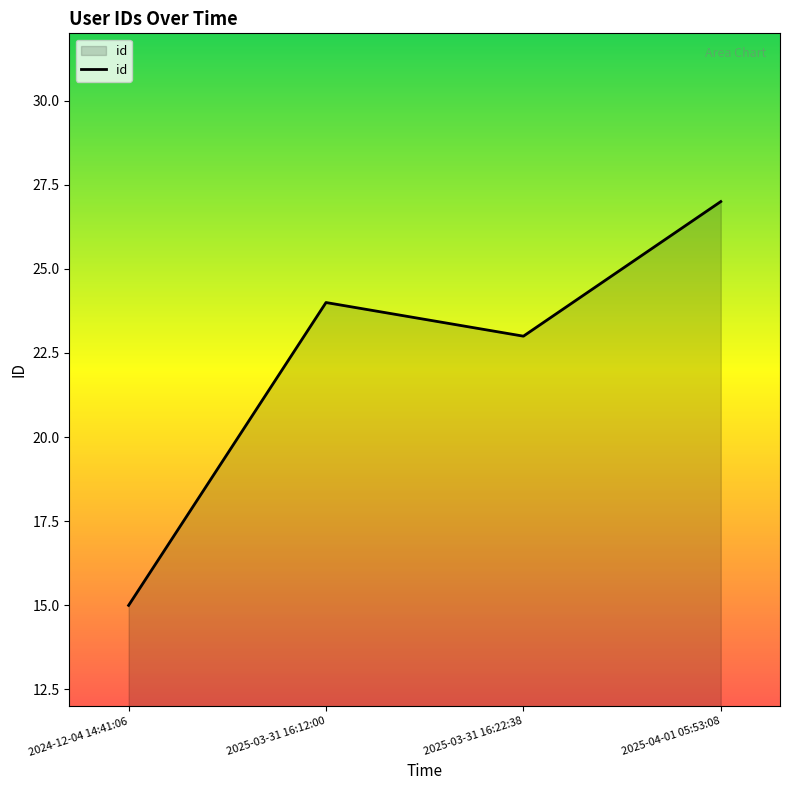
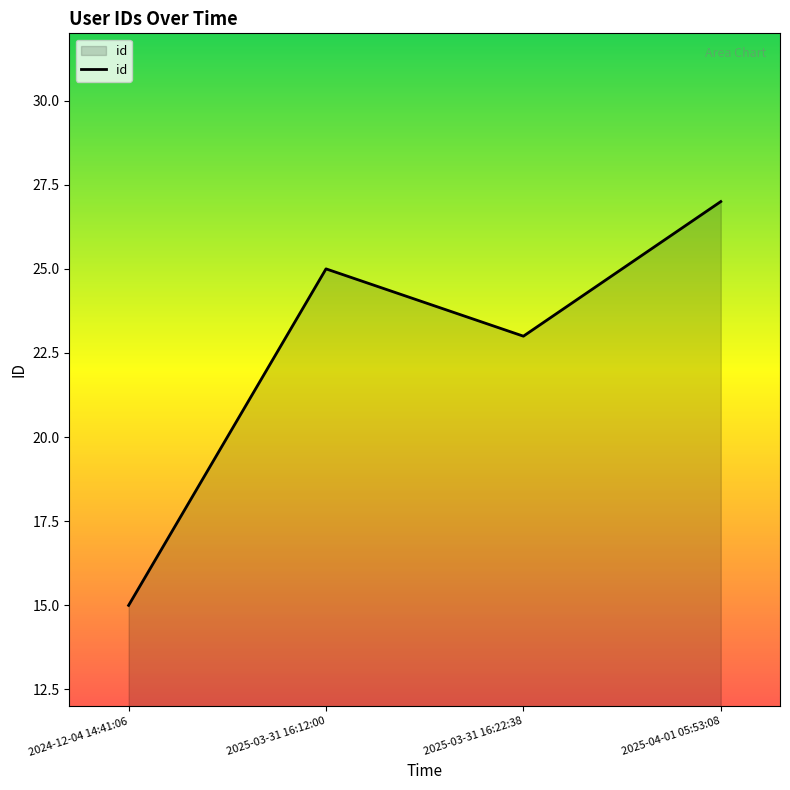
2025-03-31 16:12:00: 24 -> 25
